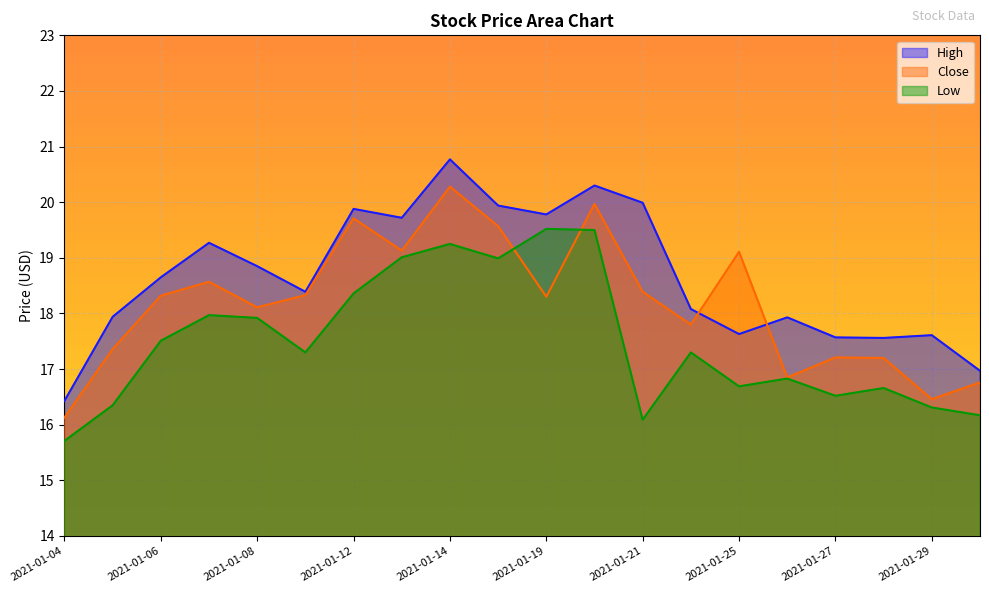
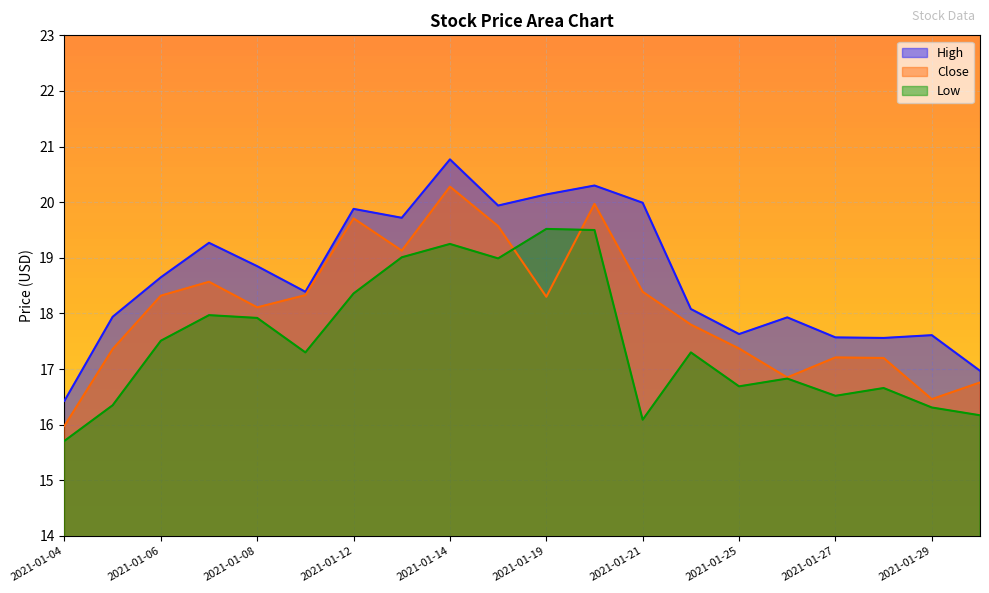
Close, 2021-01-04: 16.1 -> 16.0
High, 2021-01-19: 19.8 -> 20.1
Close, 2021-01-25: 19.1 -> 17.4
